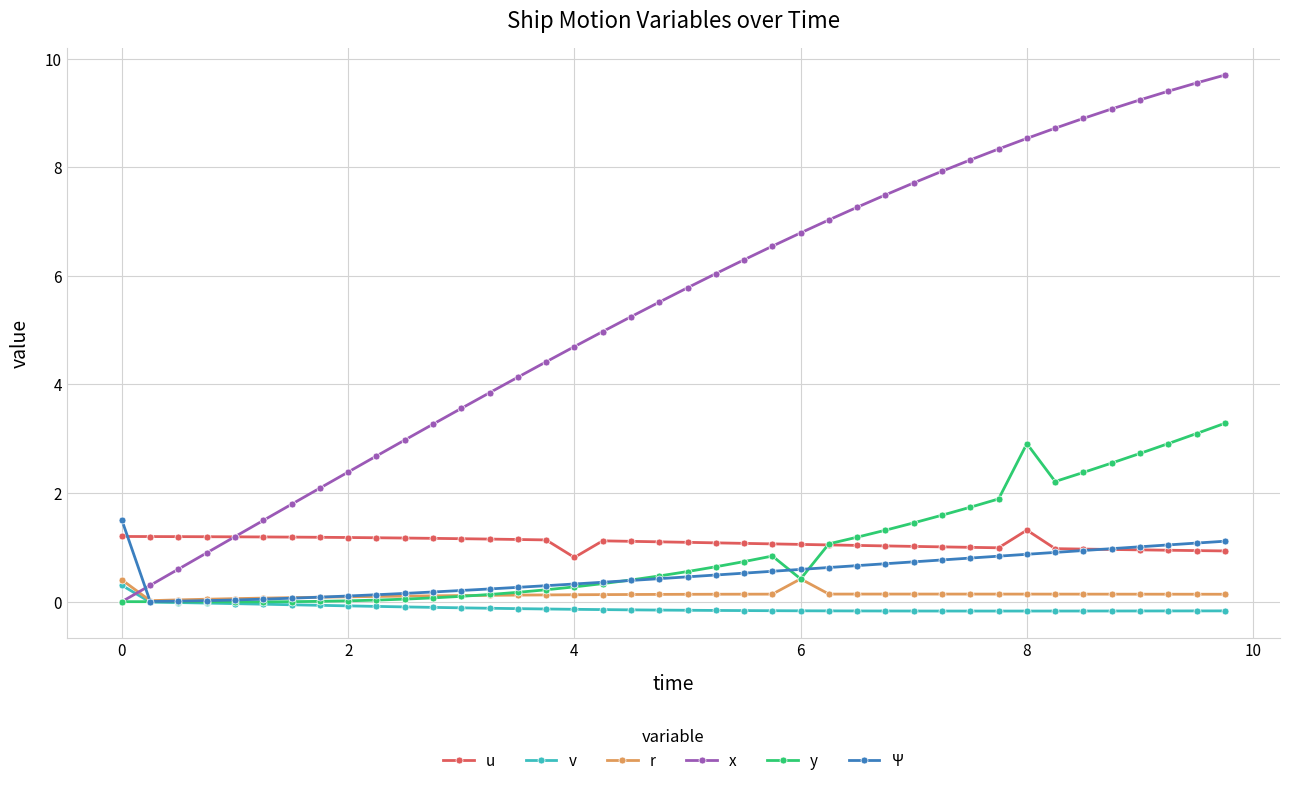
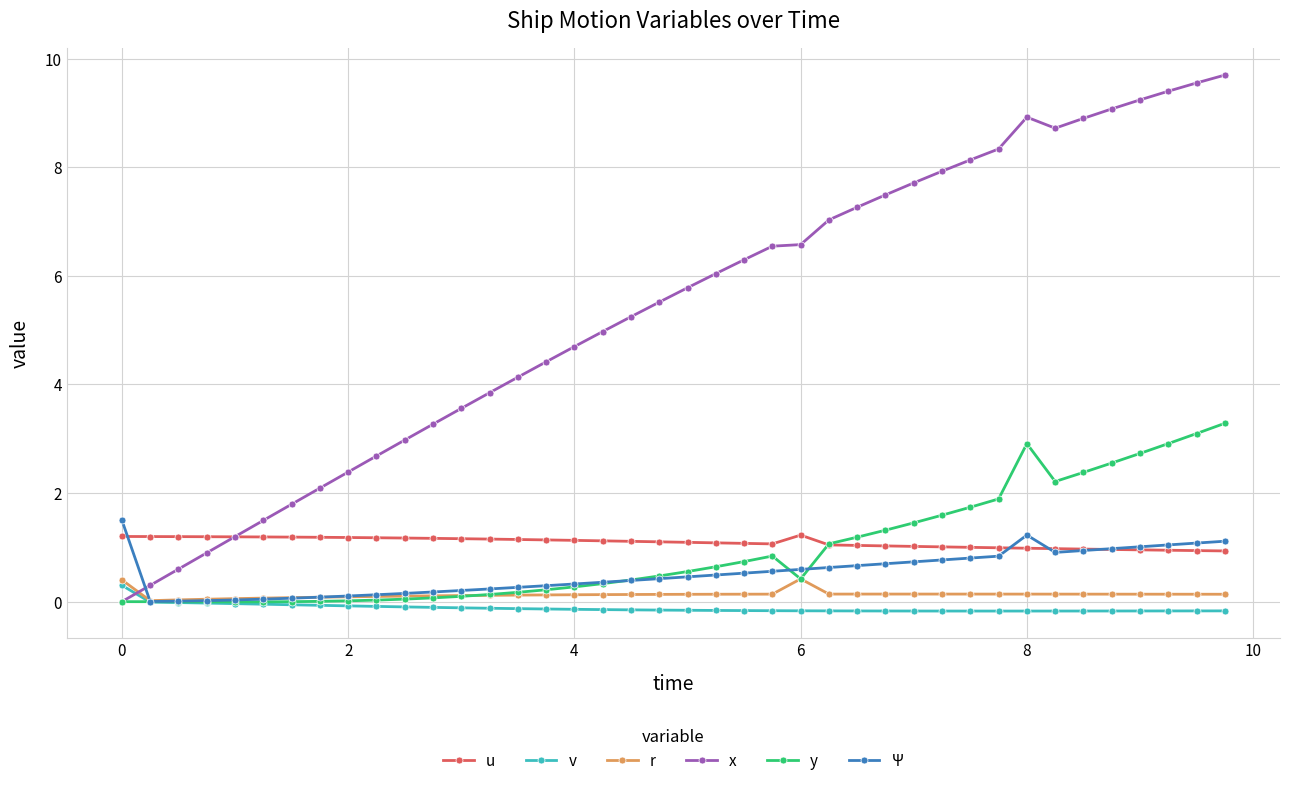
u, 4: 0.8 -> 1.1
u, 6: 1.1 -> 1.2
x, 6: 6.8 -> 6.6
u, 8: 1.3 -> 1.0
x, 8: 8.5 -> 8.9
Ψ, 8: 0.9 -> 1.2
